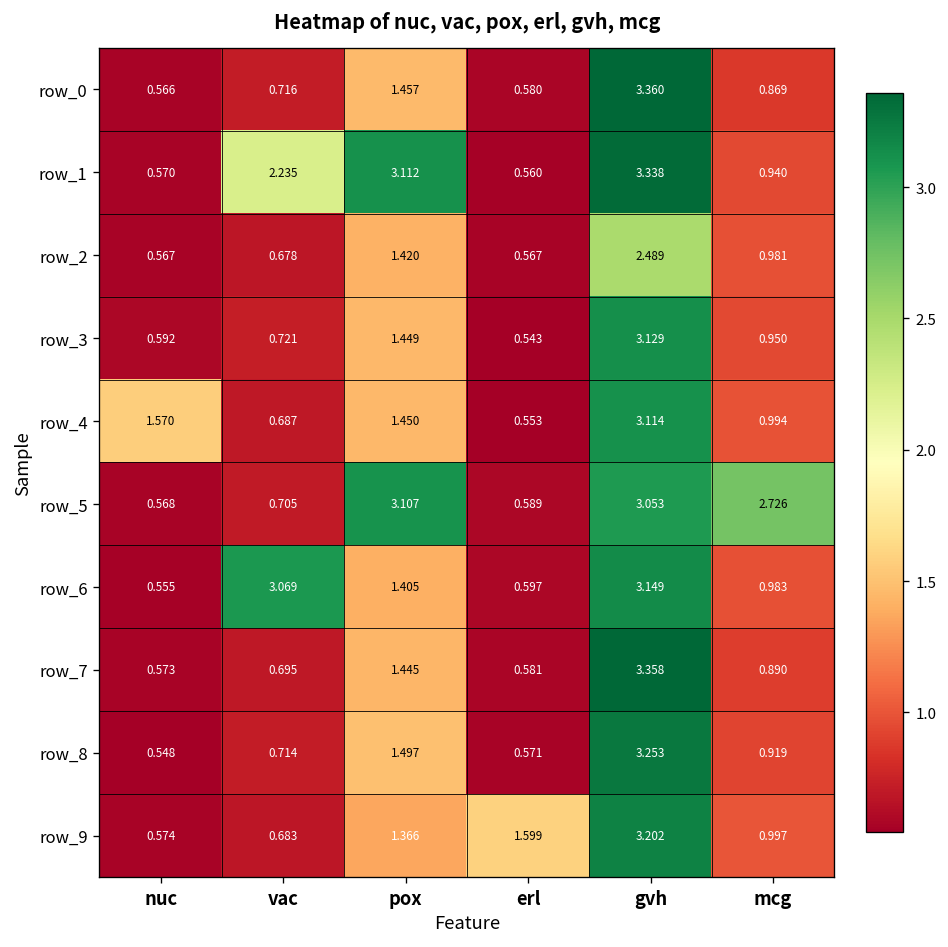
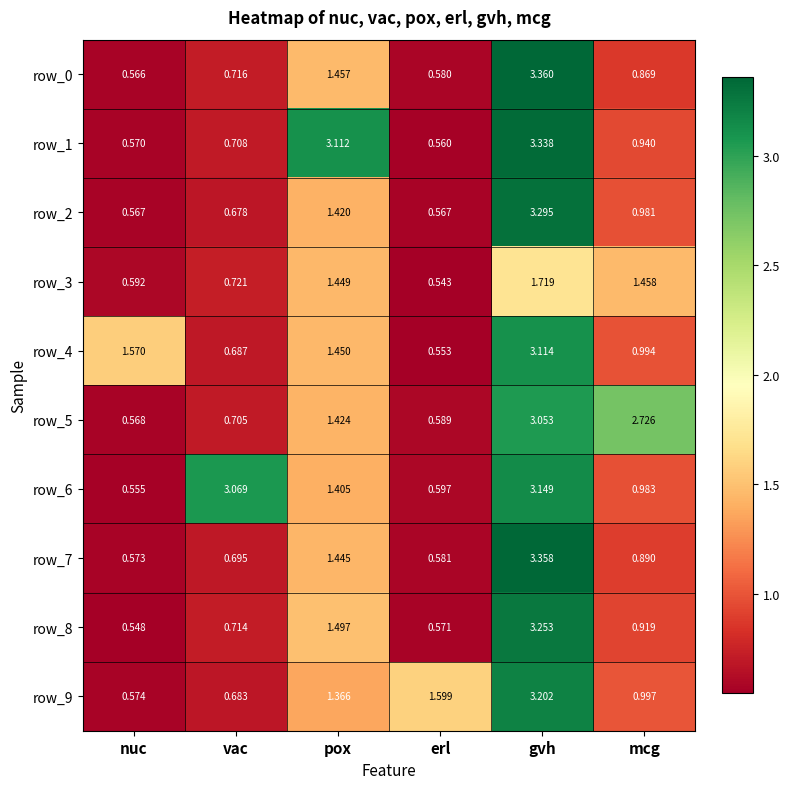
row_1, vac: 2.235 -> 0.708
row_2, gvh: 2.489 -> 3.295
row_3, gvh: 3.129 -> 1.719
row_3, mcg: 0.950 -> 1.458
row_5, pox: 3.107 -> 1.424
